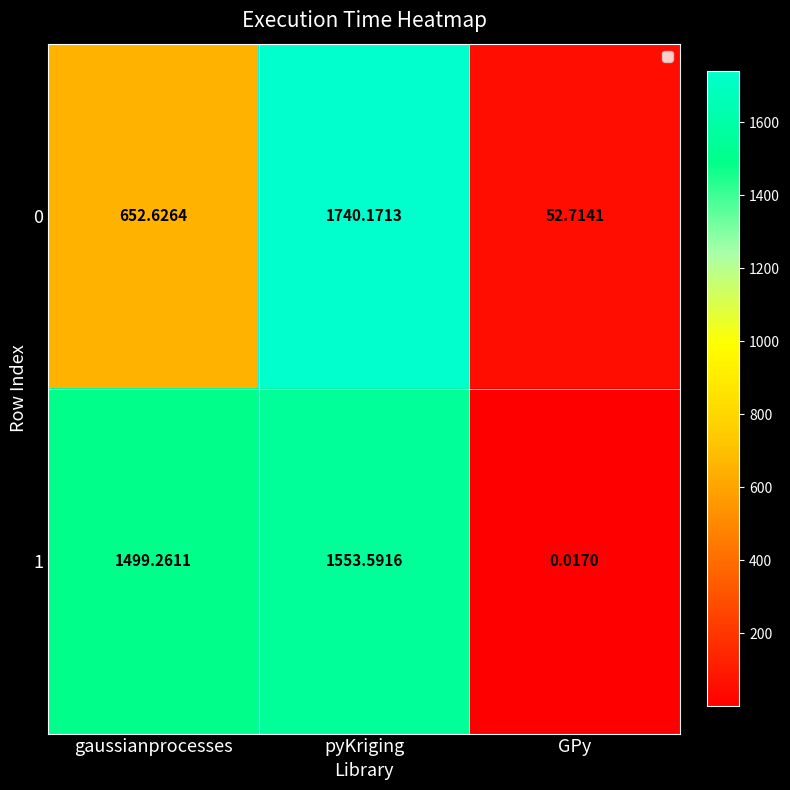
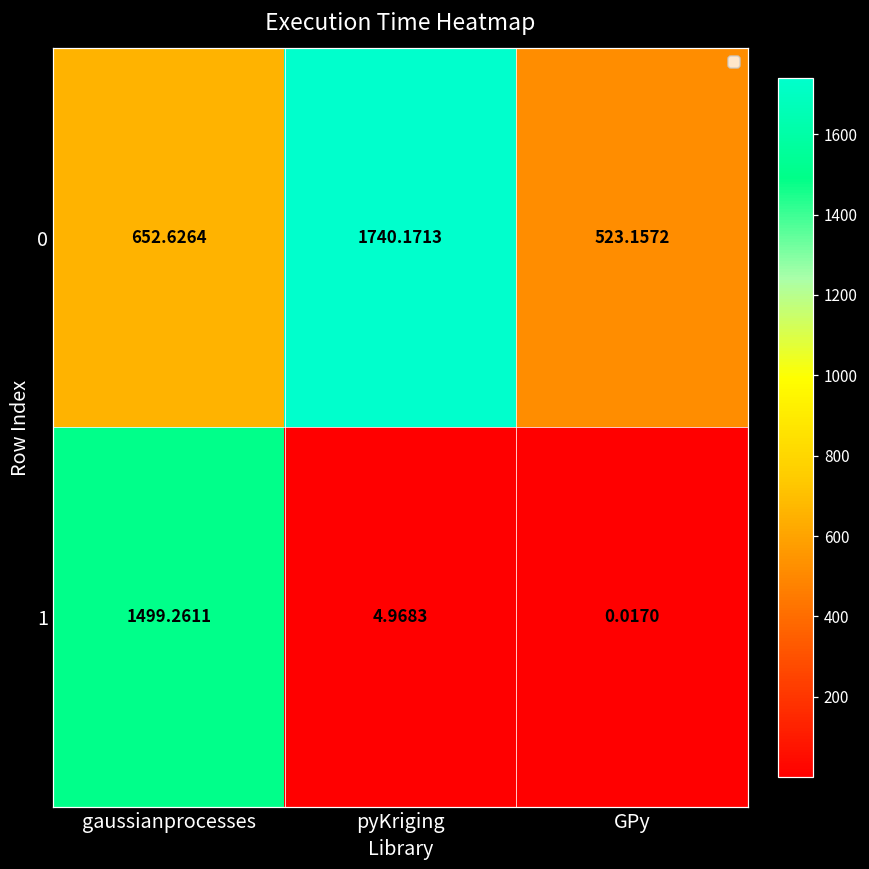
0, GPy: 52.7141 -> 523.1572
1, pyKriging: 1553.5916 -> 4.9683
